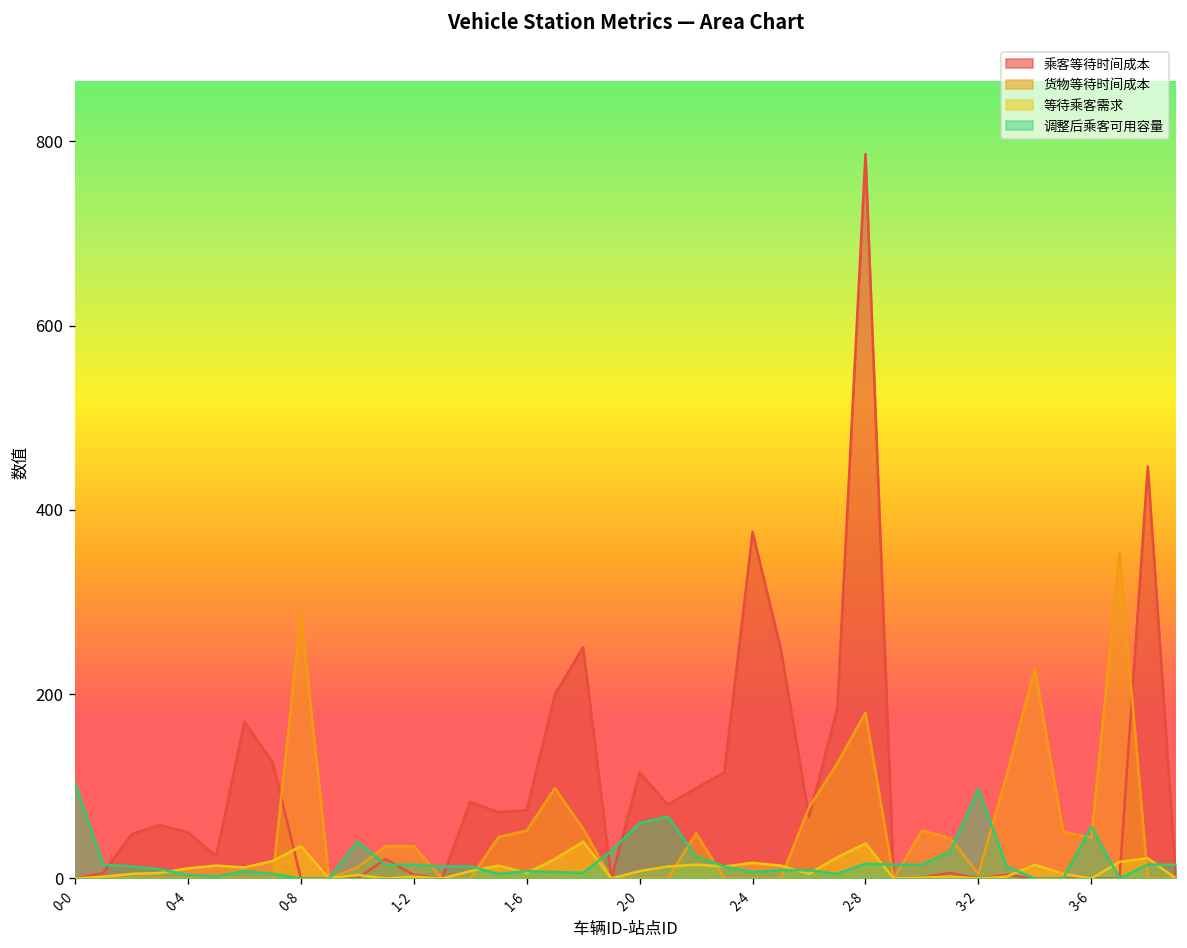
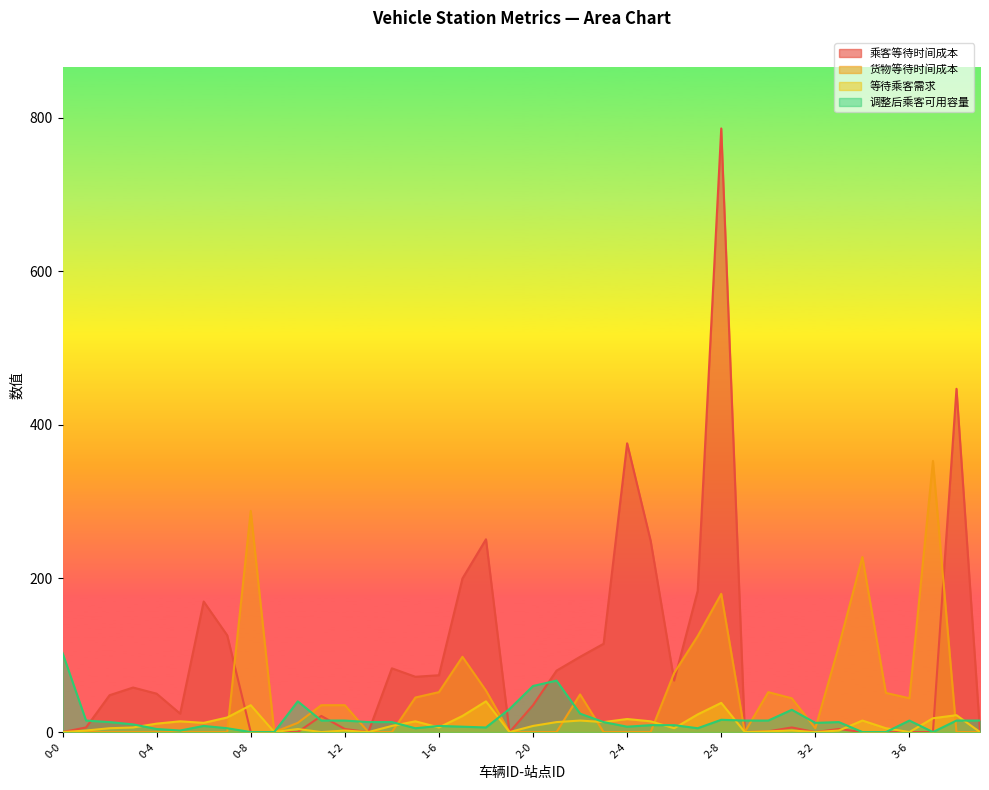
乘客等待时间成本, 2-0: 120 -> 40
调整后乘客可用容量, 3-2: 100 -> 10
调整后乘客可用容量, 3-6: 60 -> 20
